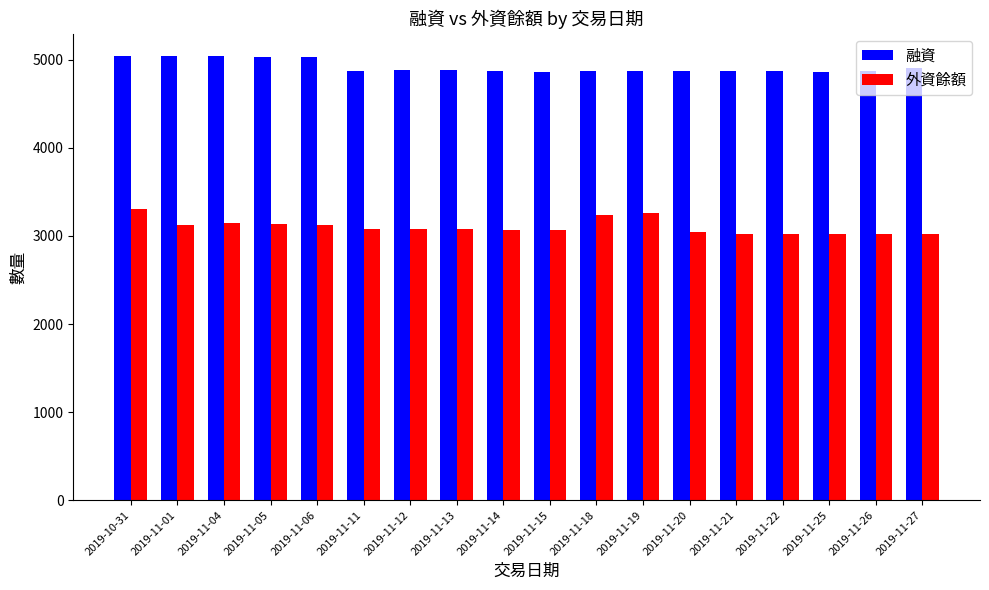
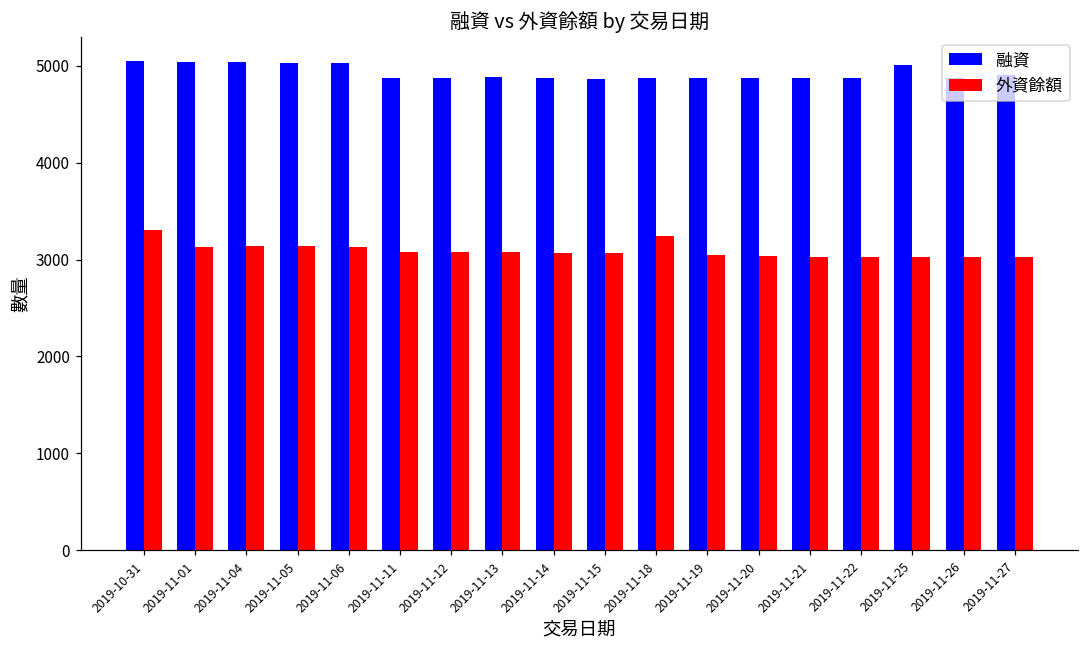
外資餘額, 2019-11-19: 3300 -> 3000
融資, 2019-11-25: 4900 -> 5000
